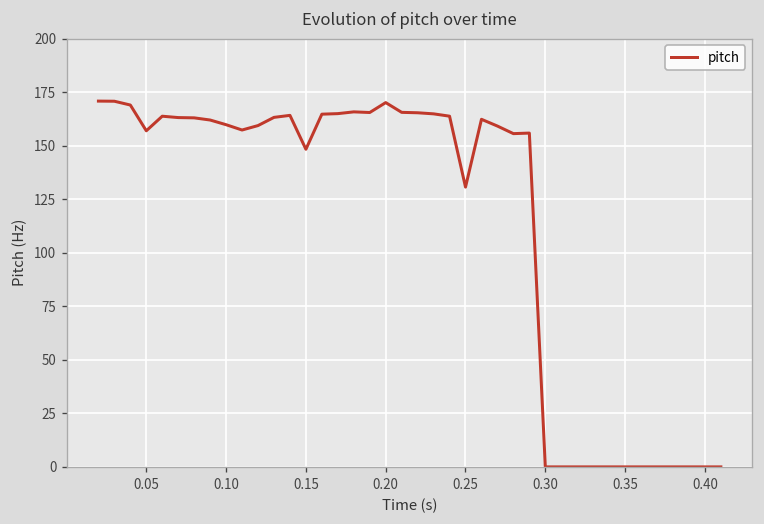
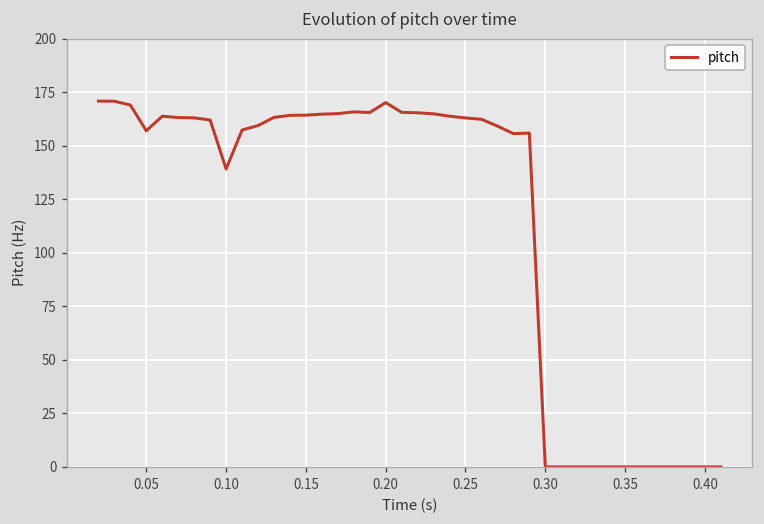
0.10: 160 -> 139
0.15: 148 -> 164
0.25: 131 -> 163
